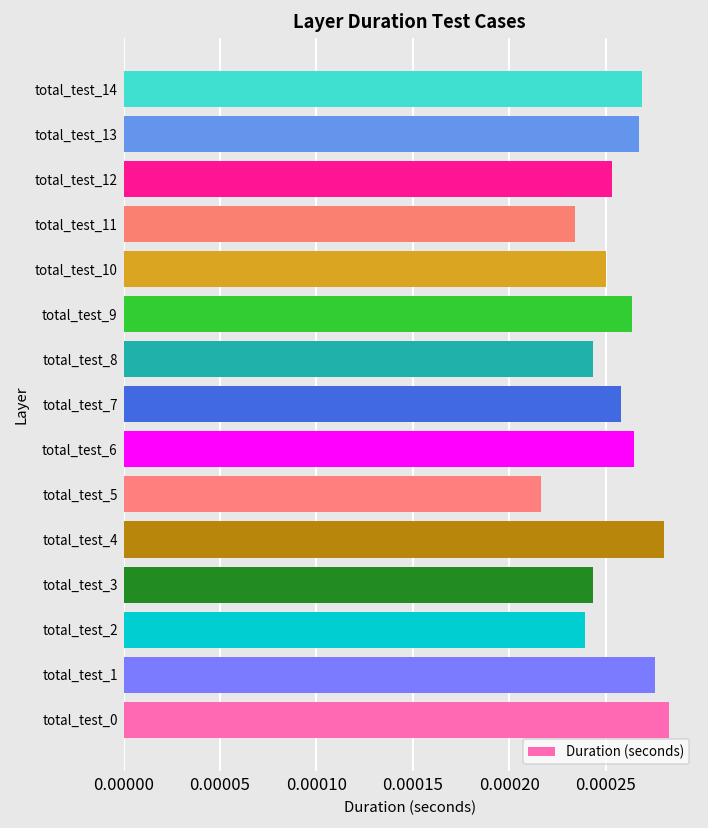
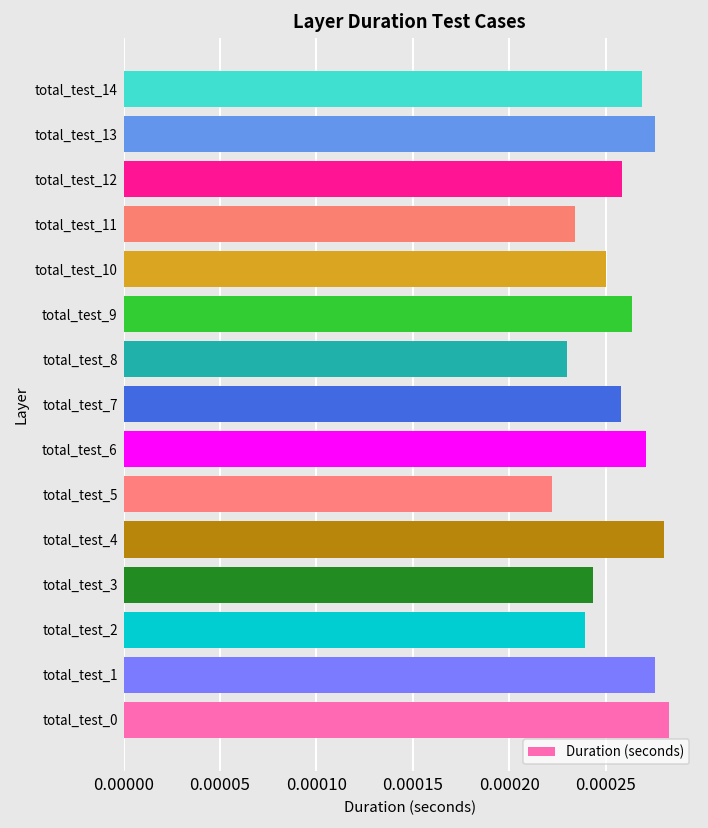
total_test_13: 0.000267 -> 0.000275
total_test_12: 0.000253 -> 0.000259
total_test_8: 0.000243 -> 0.000230
total_test_6: 0.000265 -> 0.000271
total_test_5: 0.000216 -> 0.000222
